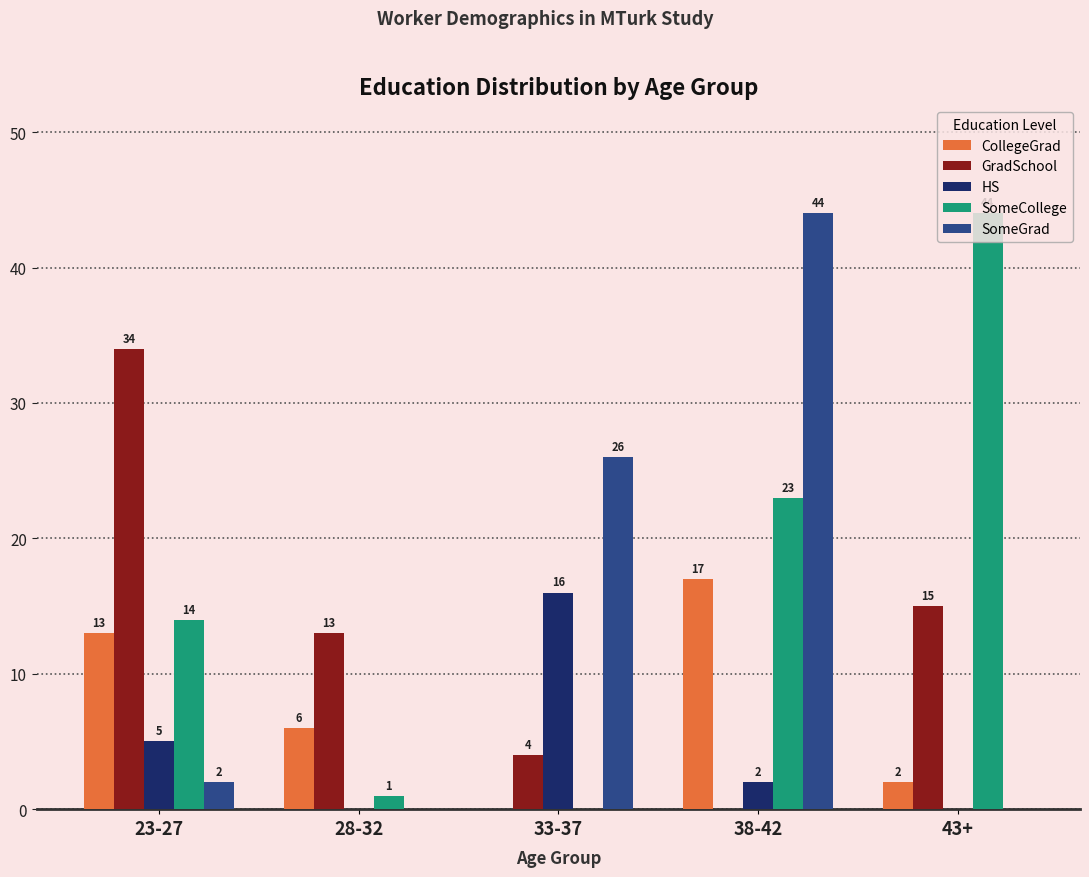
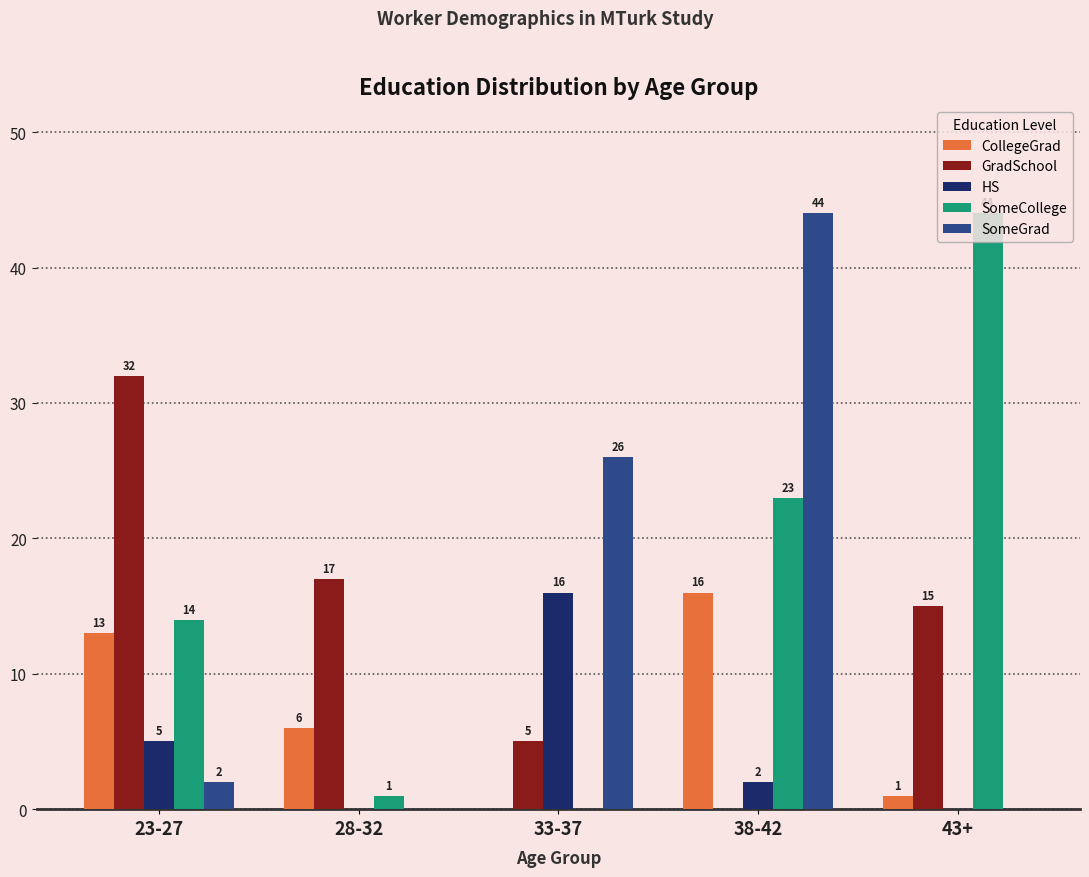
GradSchool, 23-27: 34 -> 32
GradSchool, 28-32: 13 -> 17
GradSchool, 33-37: 4 -> 5
CollegeGrad, 38-42: 17 -> 16
CollegeGrad, 43+: 2 -> 1
